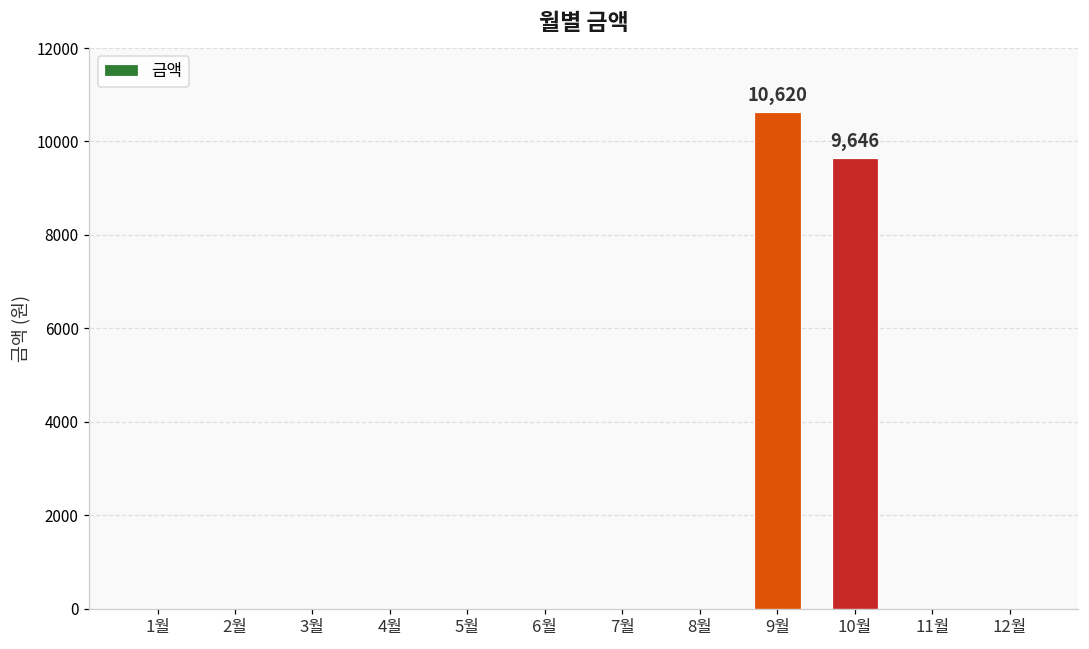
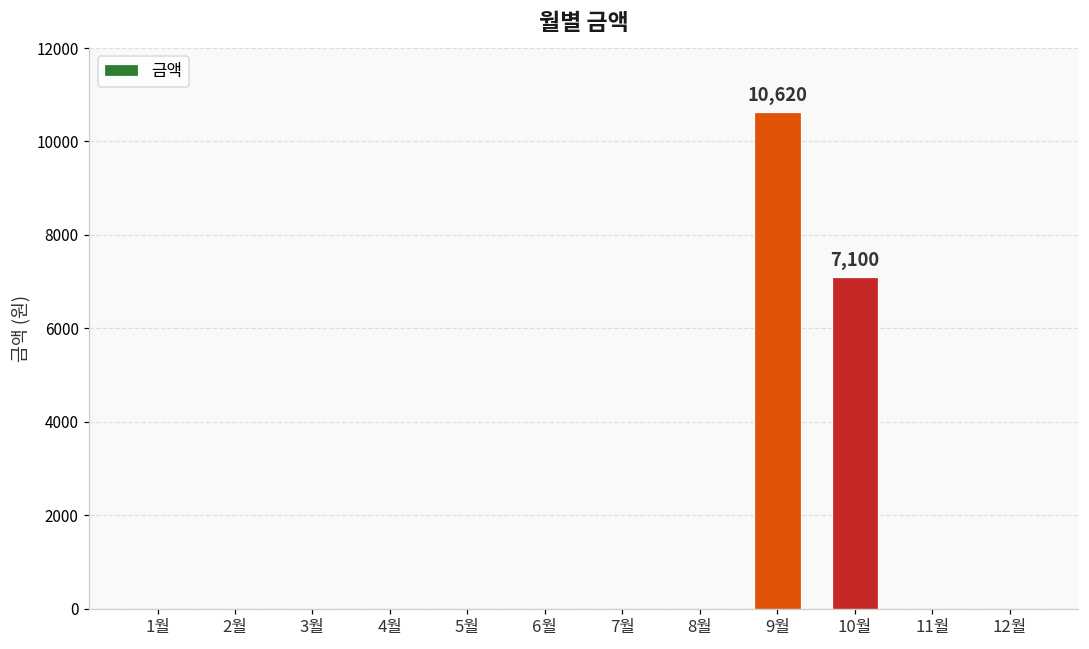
10월: 9,646 -> 7,100
